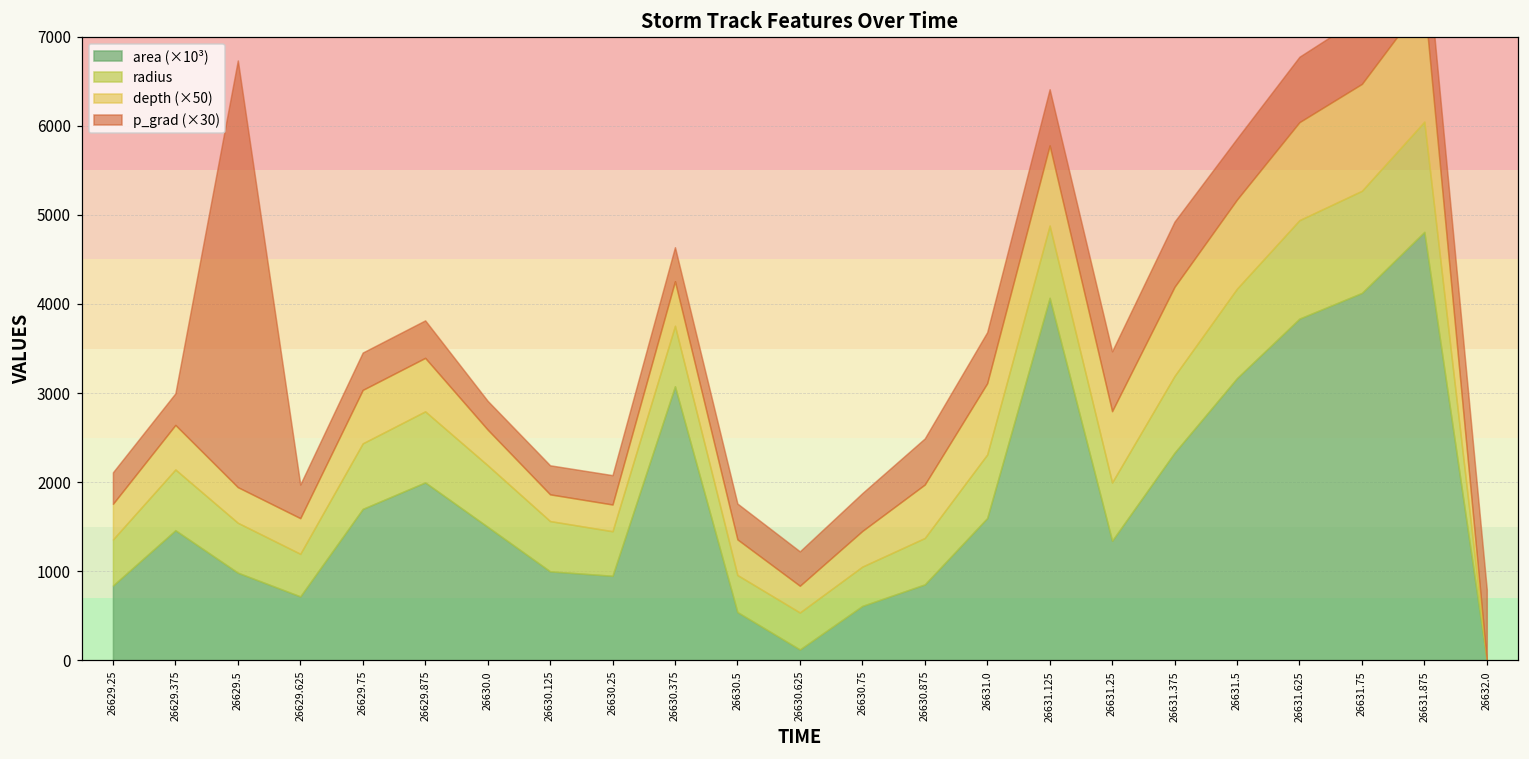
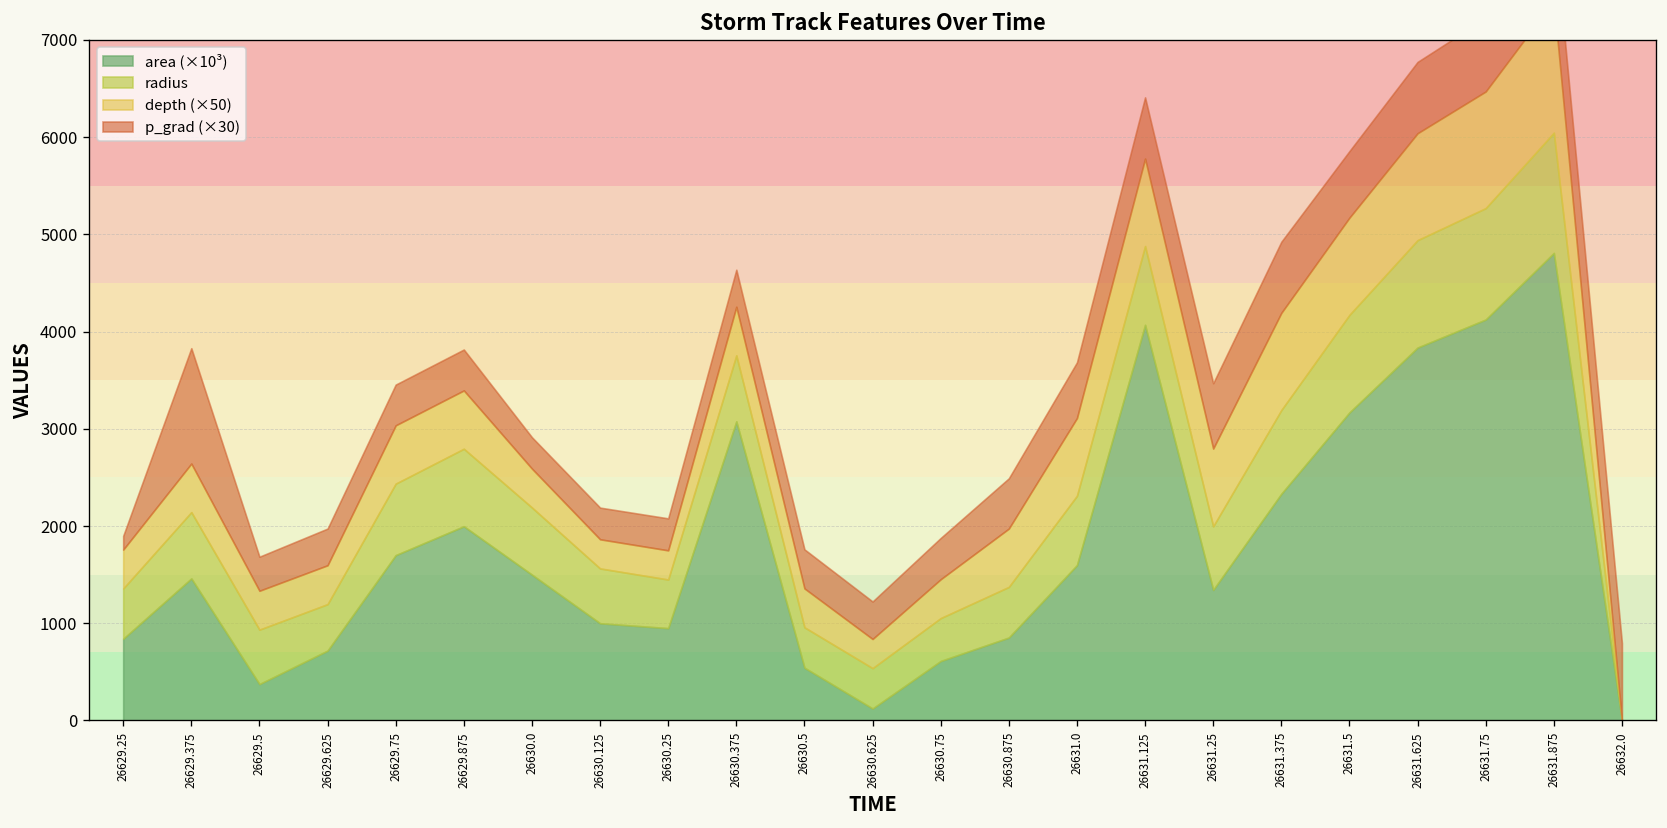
p_grad (×30), 26629.25: 400 -> 100
p_grad (×30), 26629.375: 400 -> 1200
area (×10³), 26629.5: 1000 -> 400
p_grad (×30), 26629.5: 4800 -> 400
